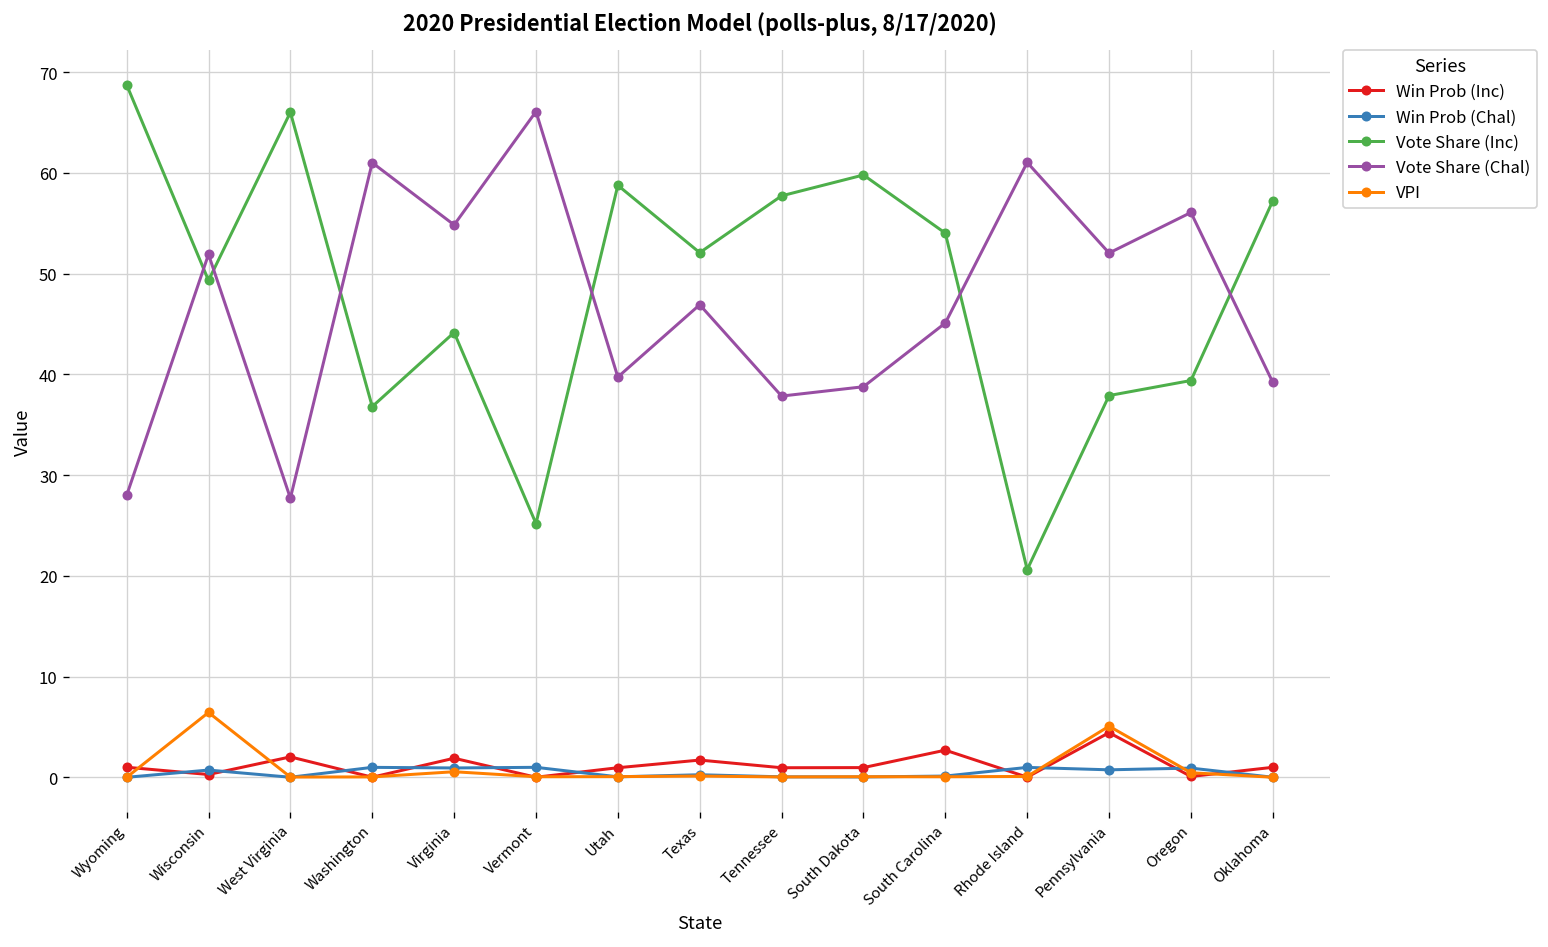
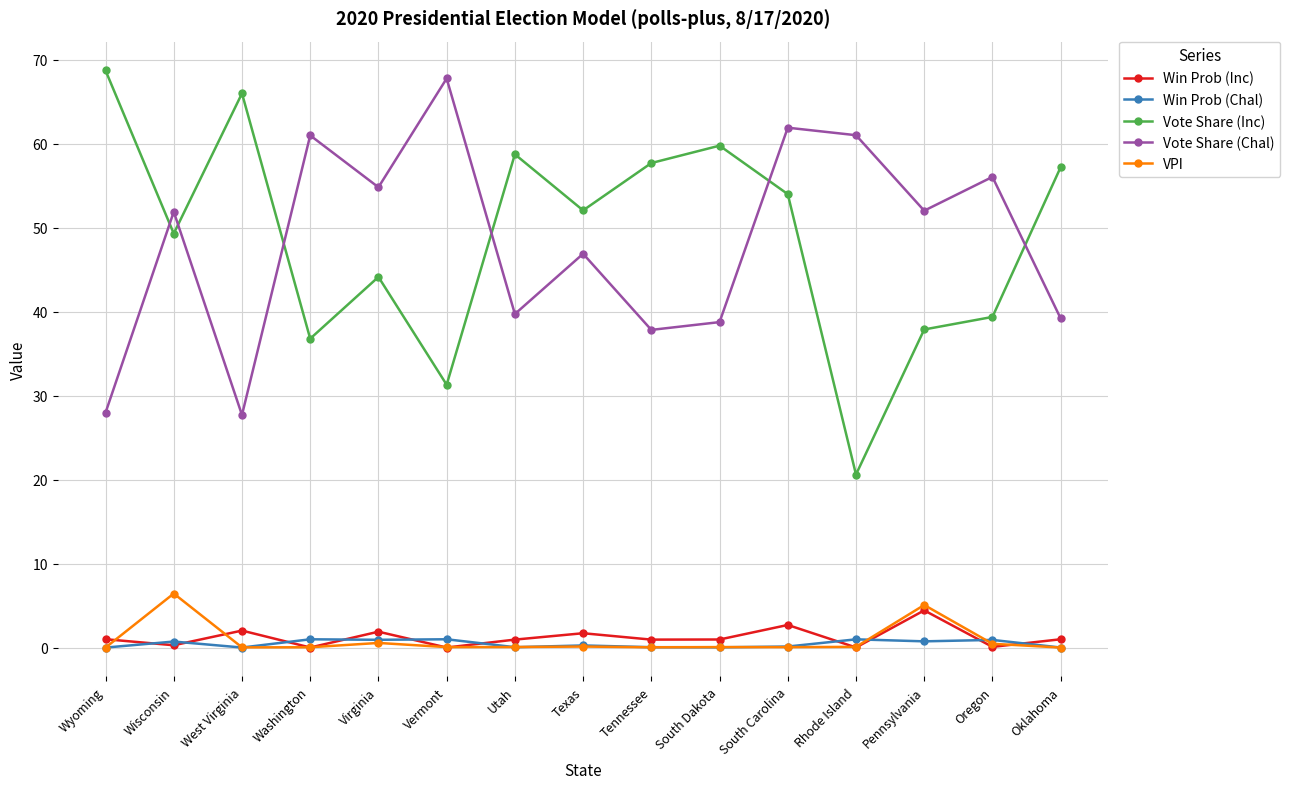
Vote Share (Inc), Vermont: 25 -> 31
Vote Share (Chal), Vermont: 66 -> 68
Vote Share (Chal), South Carolina: 45 -> 62
